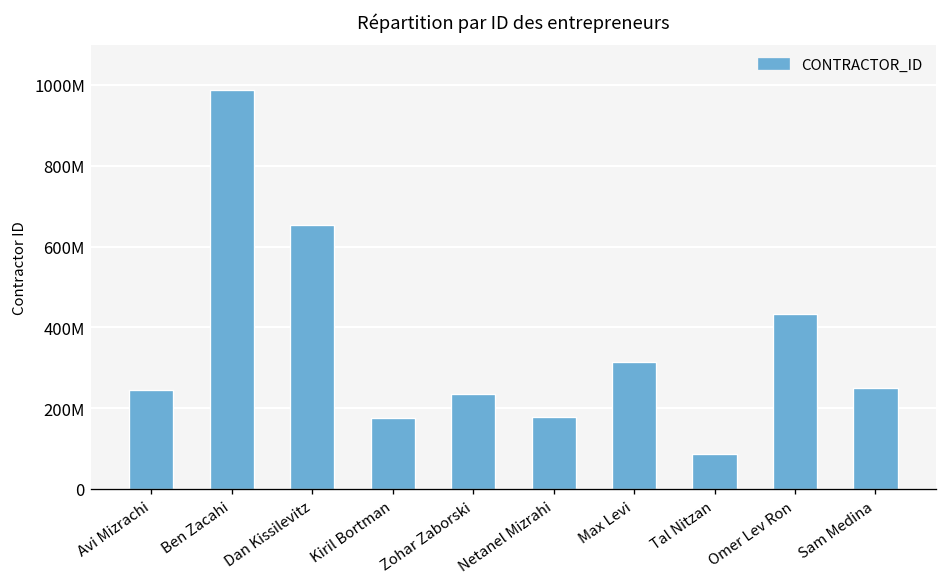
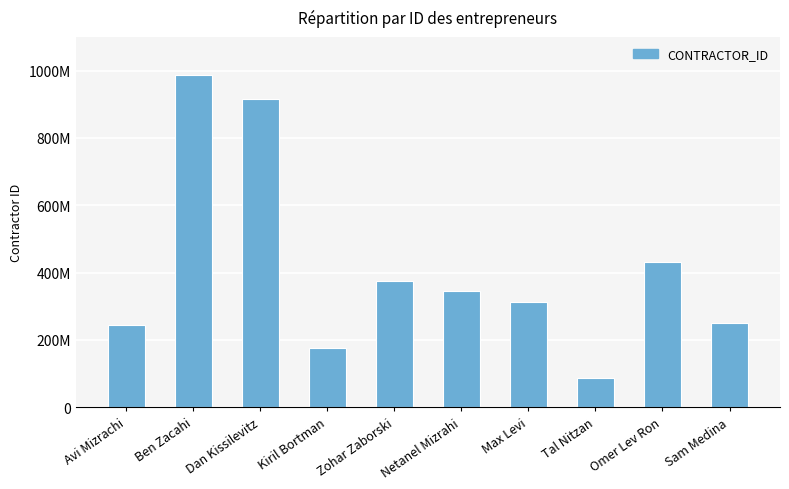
Dan Kissilevitz: 650000000 -> 920000000
Zohar Zaborski: 230000000 -> 380000000
Netanel Mizrahi: 180000000 -> 350000000
